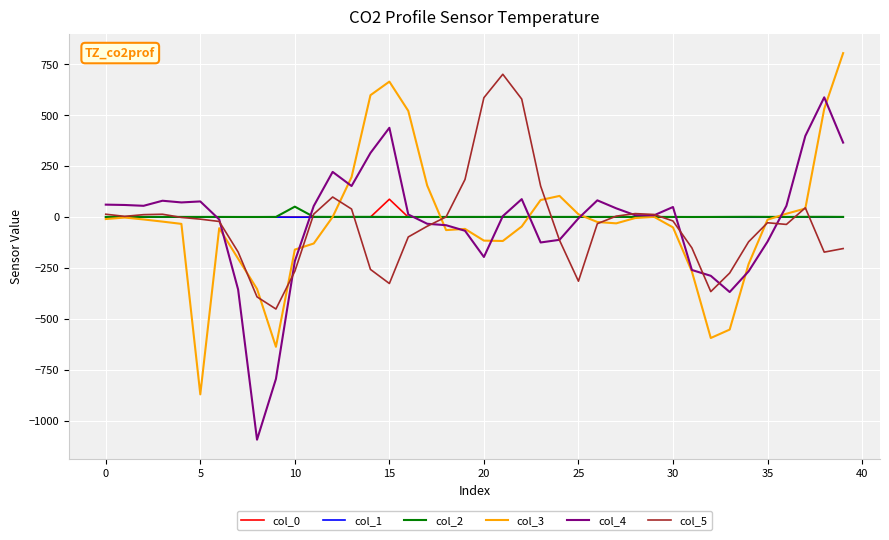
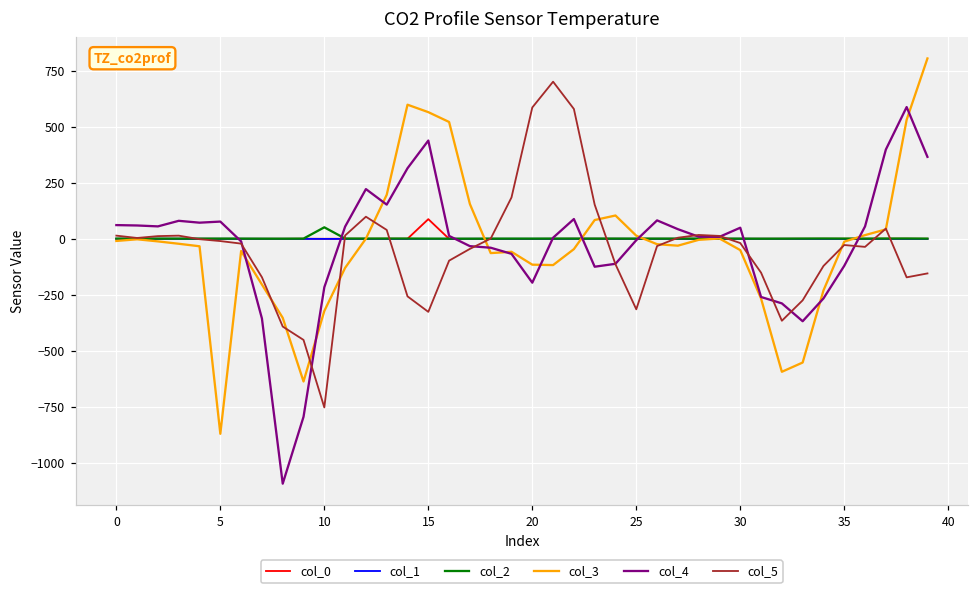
col_3, 10: -160 -> -320
col_5, 10: -270 -> -750
col_3, 15: 660 -> 570
